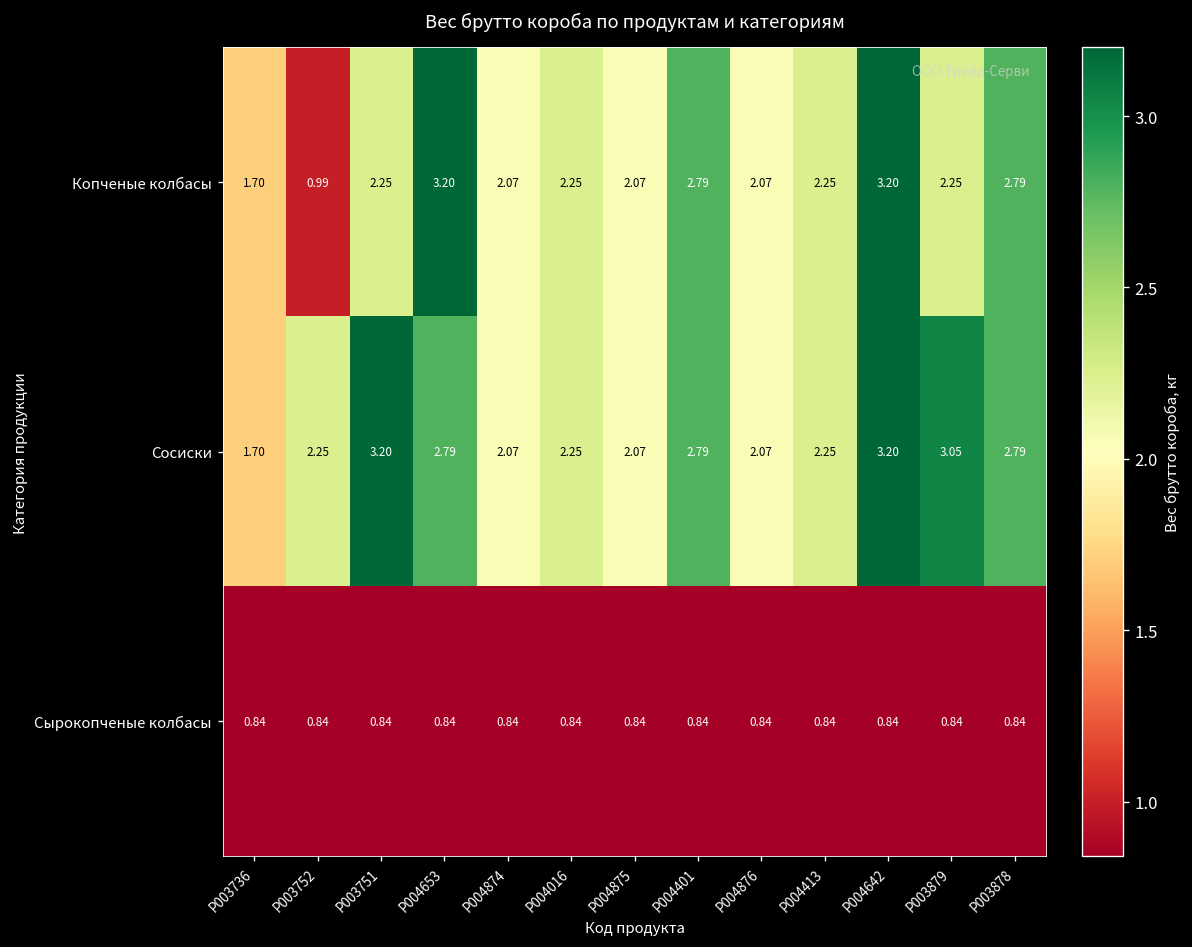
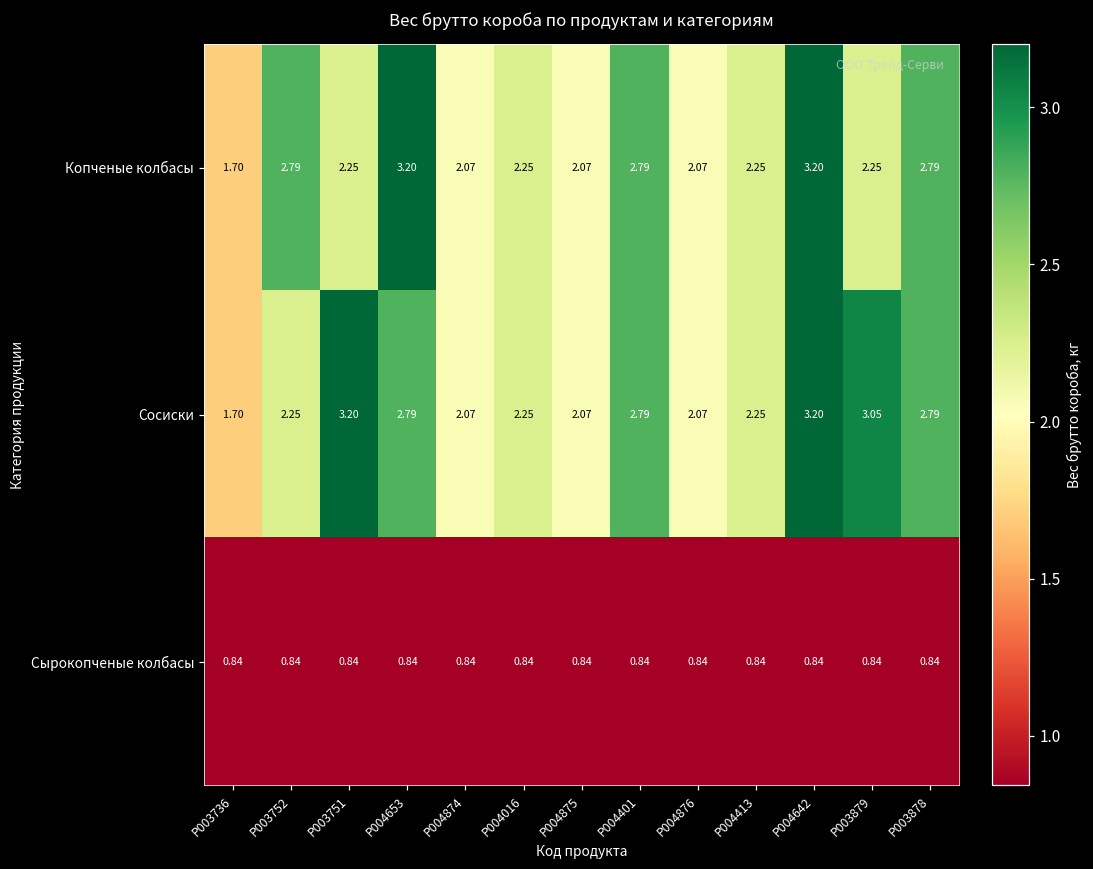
Копченые колбасы, P003752: 0.99 -> 2.79
